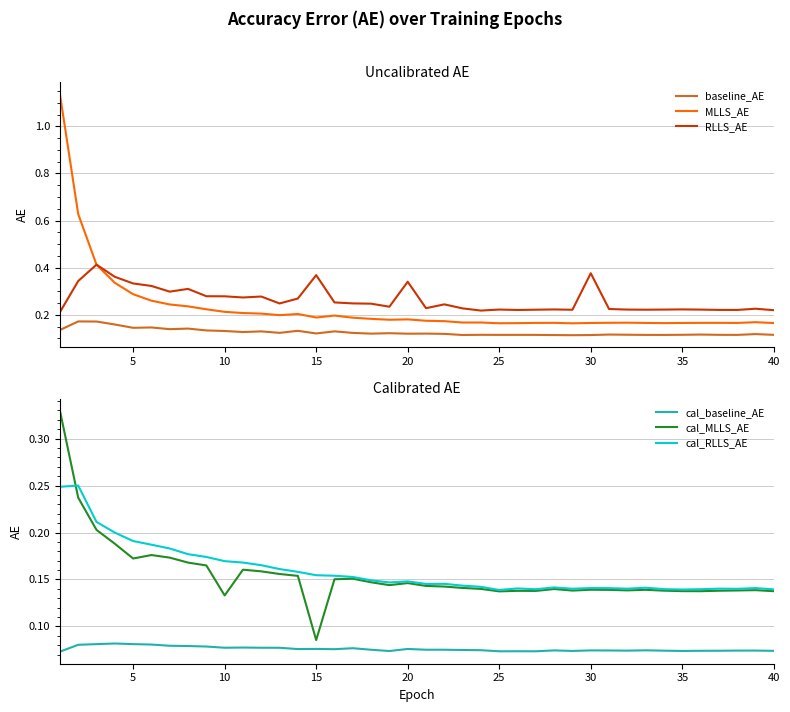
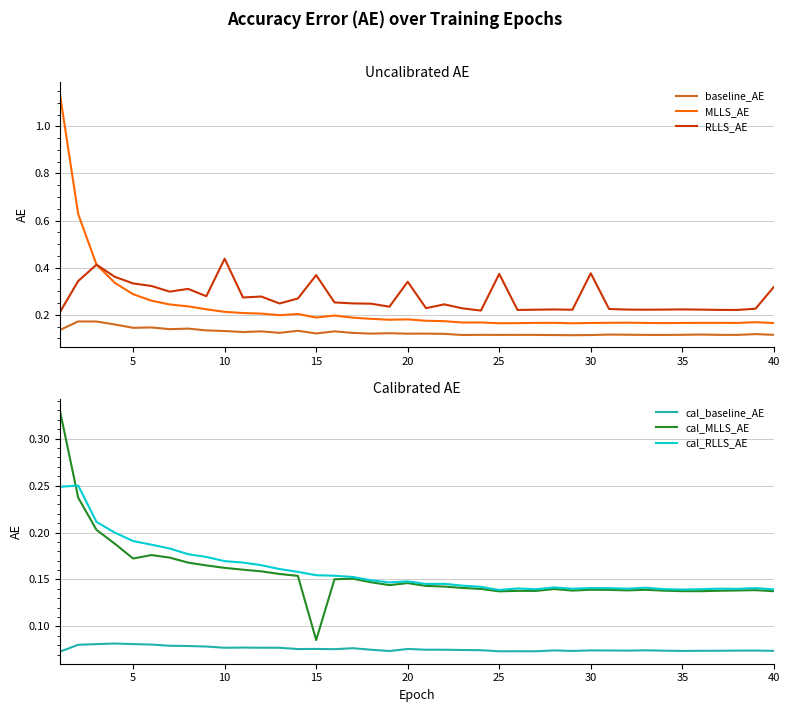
Uncalibrated AE, RLLS_AE, 10: 0.28 -> 0.44
Uncalibrated AE, RLLS_AE, 25: 0.22 -> 0.37
Uncalibrated AE, RLLS_AE, 40: 0.22 -> 0.32
Calibrated AE, cal_MLLS_AE, 10: 0.13 -> 0.16
